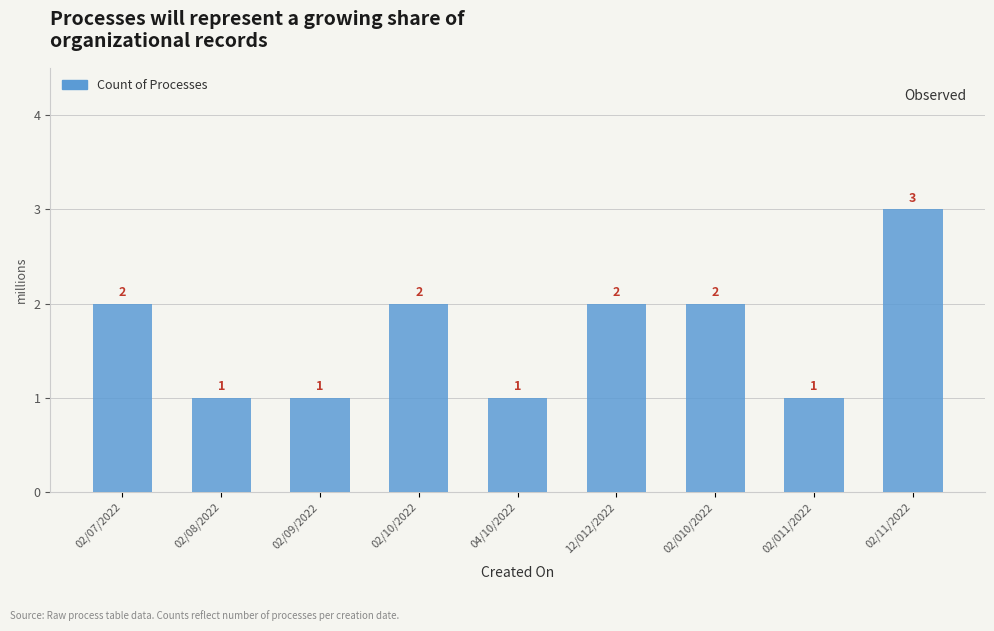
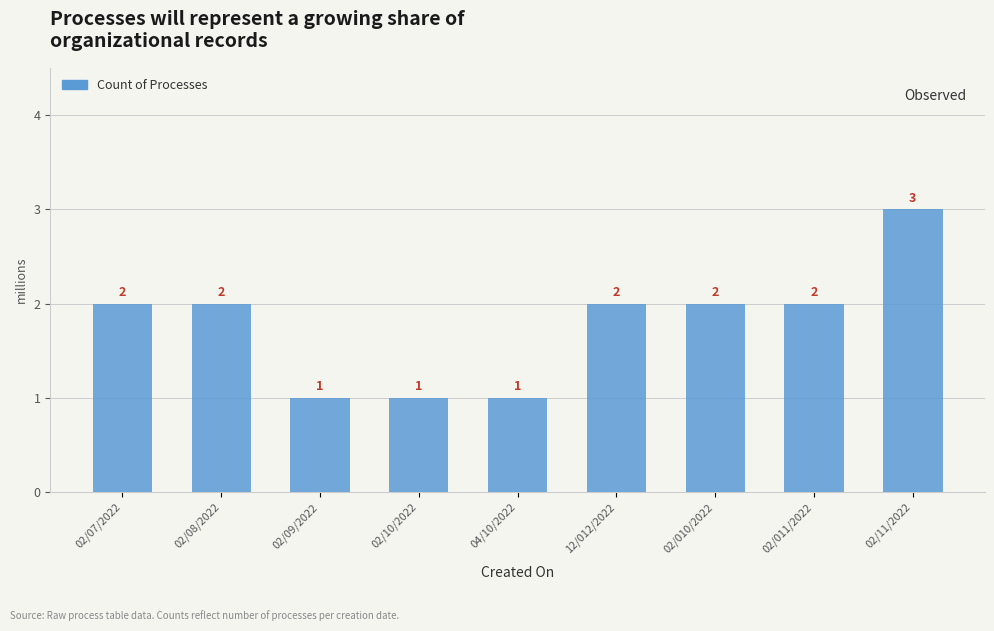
02/08/2022: 1 -> 2
02/10/2022: 2 -> 1
02/011/2022: 1 -> 2
